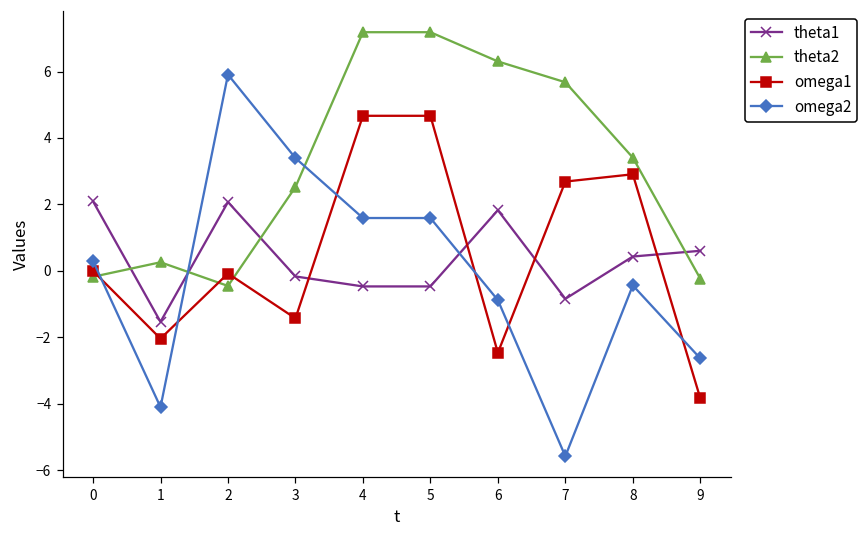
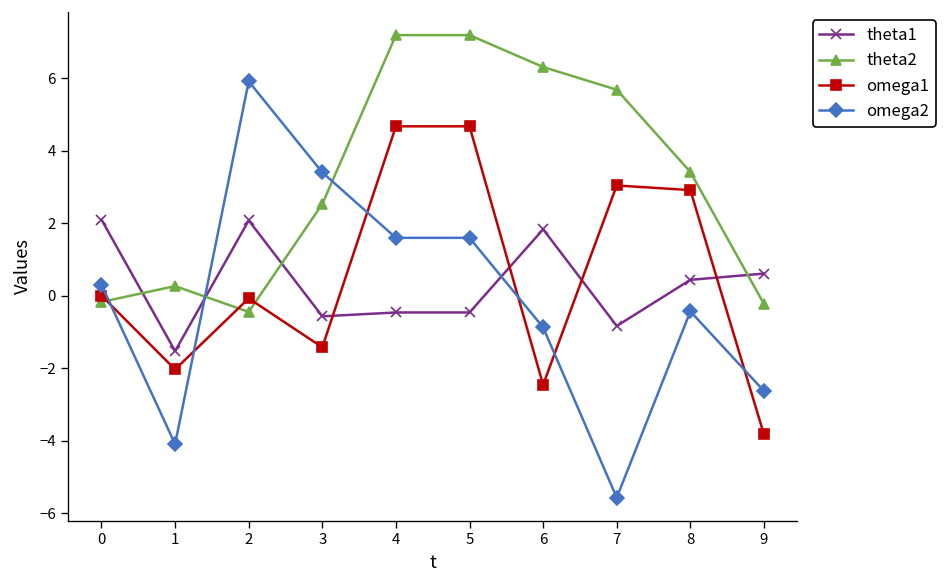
theta1, 3: -0.2 -> -0.6
omega1, 7: 2.7 -> 3.0
